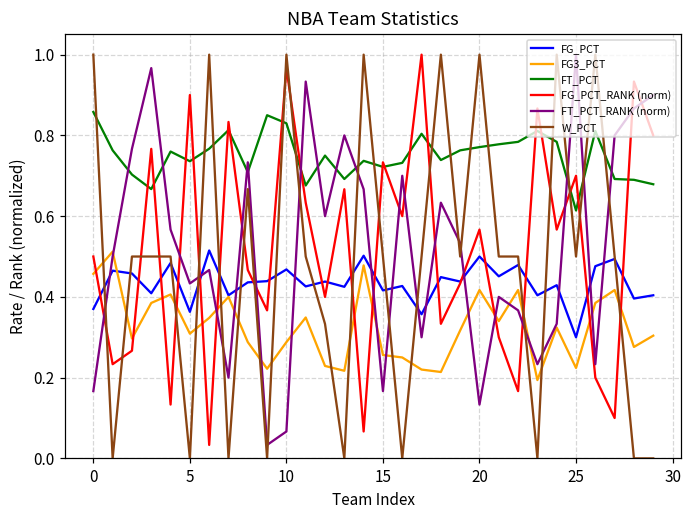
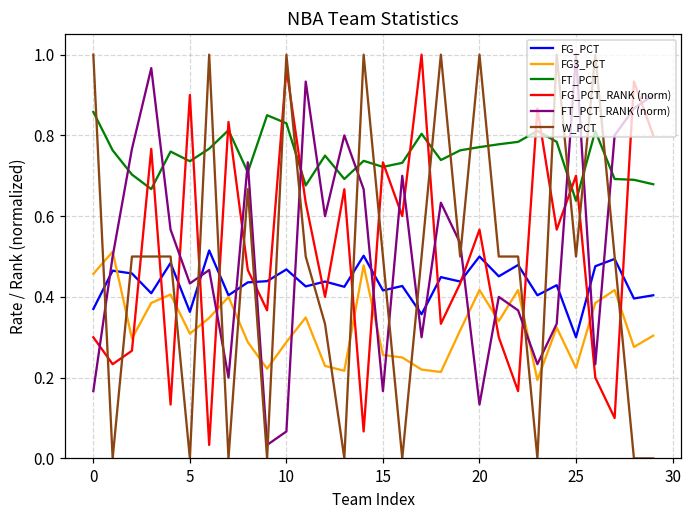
FG_PCT_RANK (norm), 0: 0.50 -> 0.30
FT_PCT, 25: 0.61 -> 0.64
